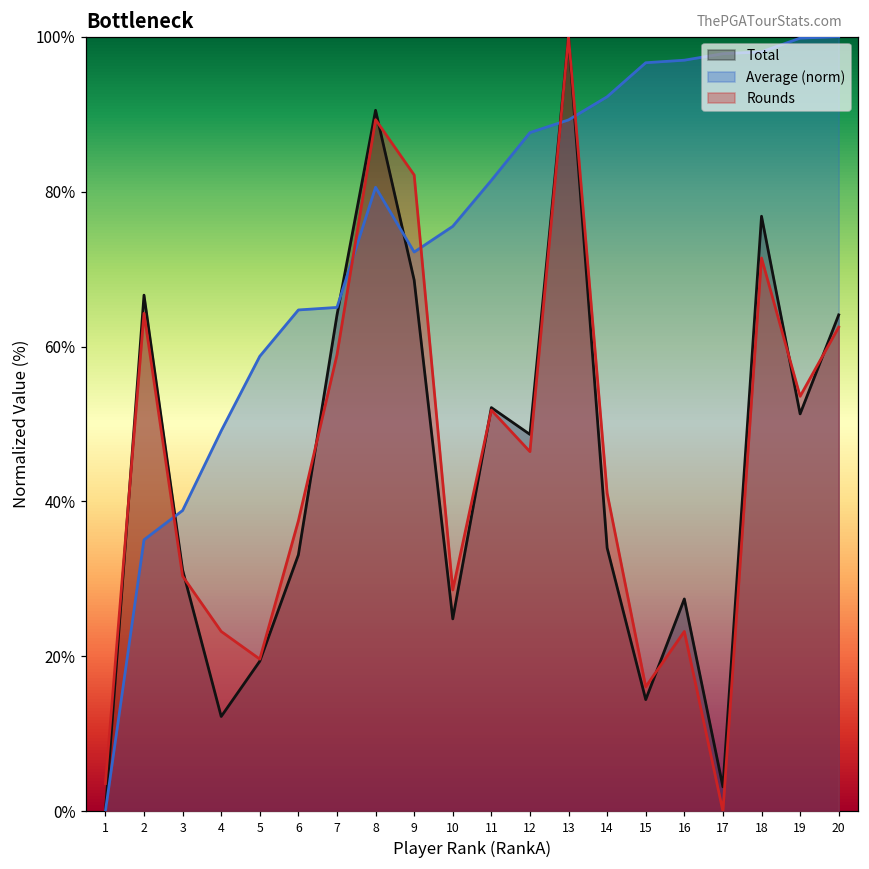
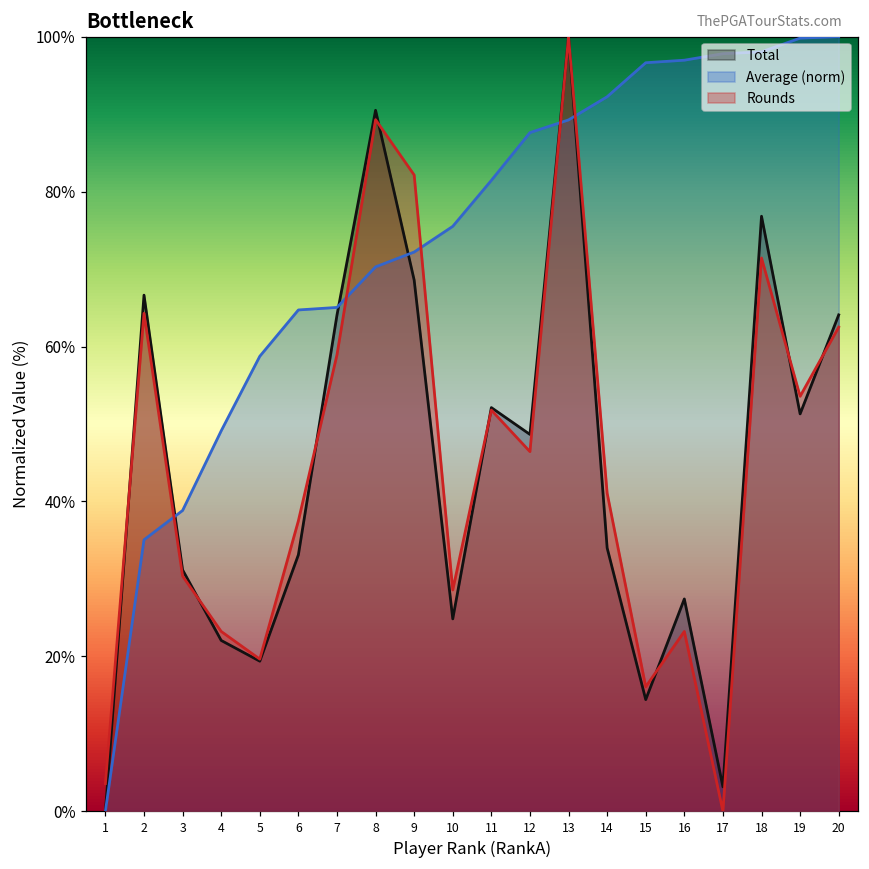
Total, 4: 12% -> 22%
Average (norm), 8: 81% -> 70%
